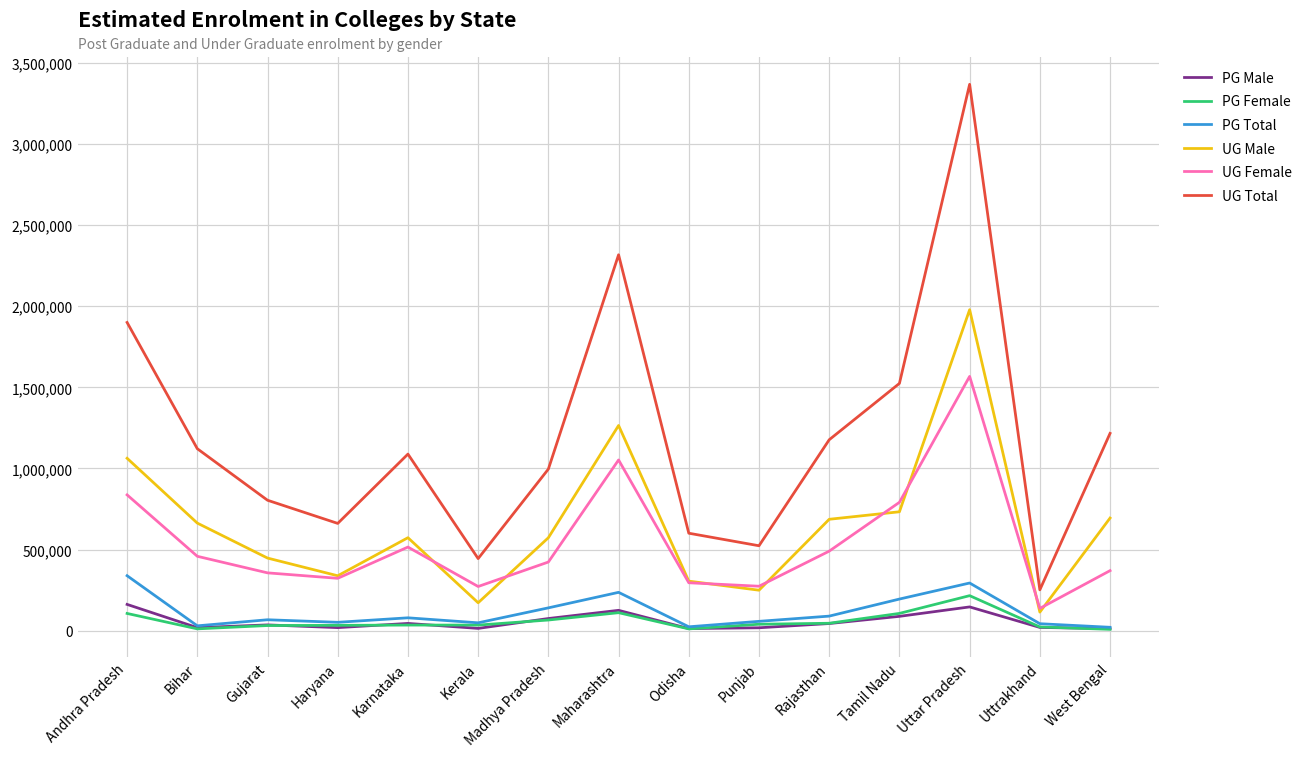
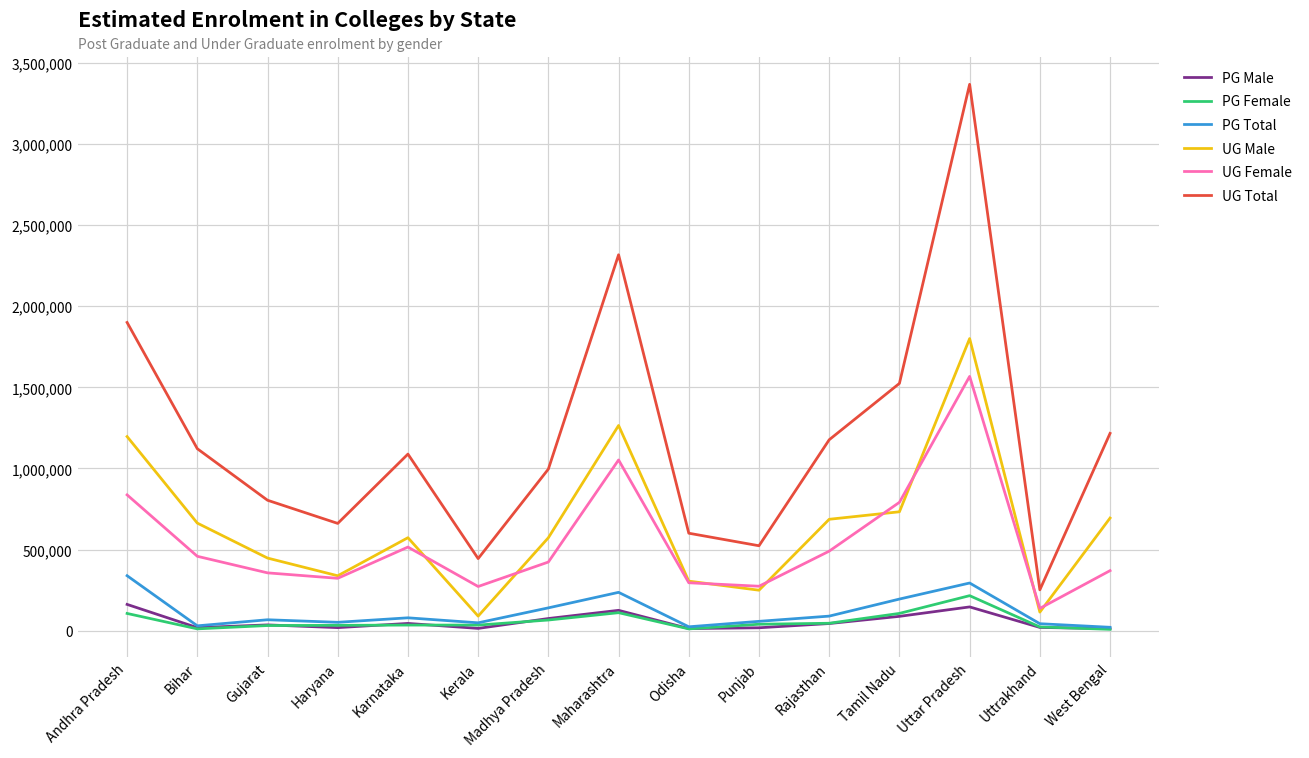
UG Male, Andhra Pradesh: 1,060,000 -> 1,200,000
UG Male, Kerala: 170,000 -> 90,000
UG Male, Uttar Pradesh: 1,980,000 -> 1,800,000
